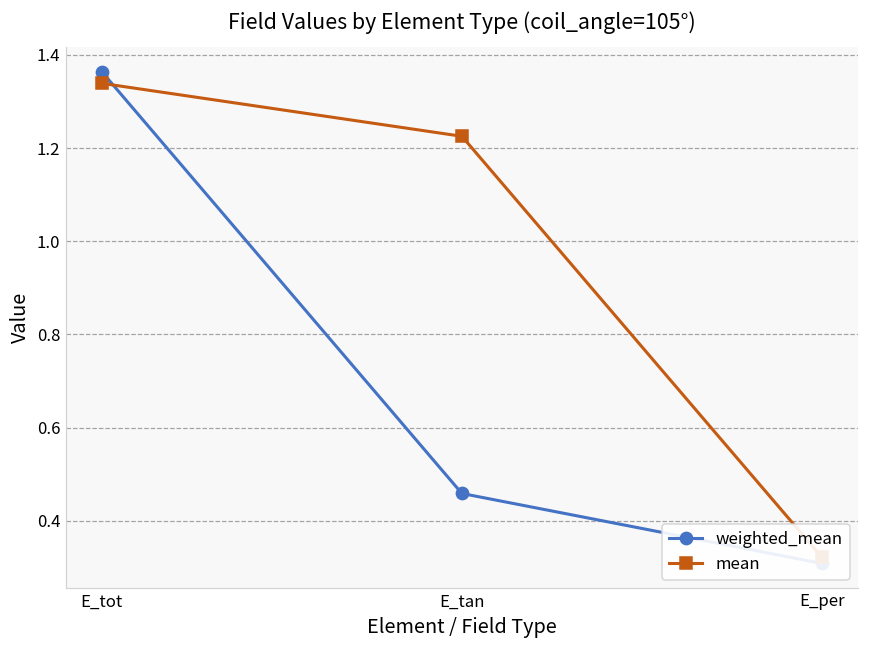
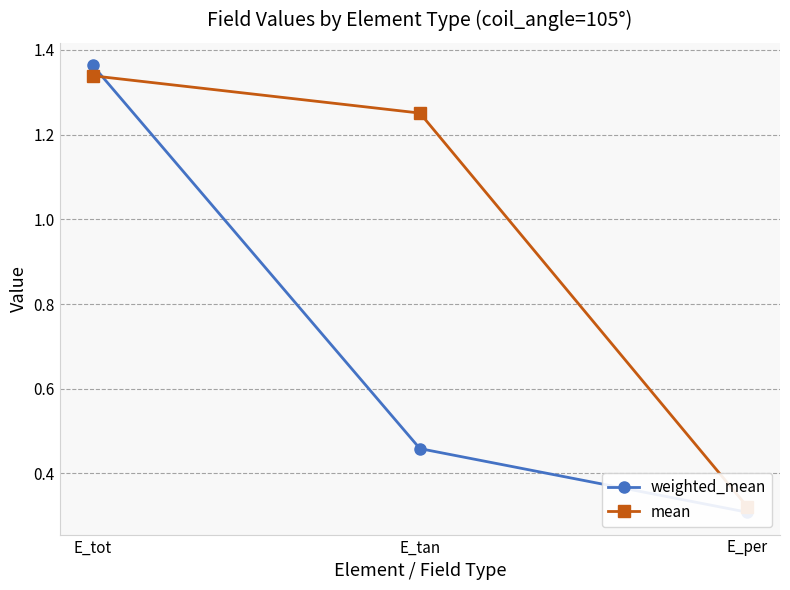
mean, E_tan: 1.23 -> 1.25
